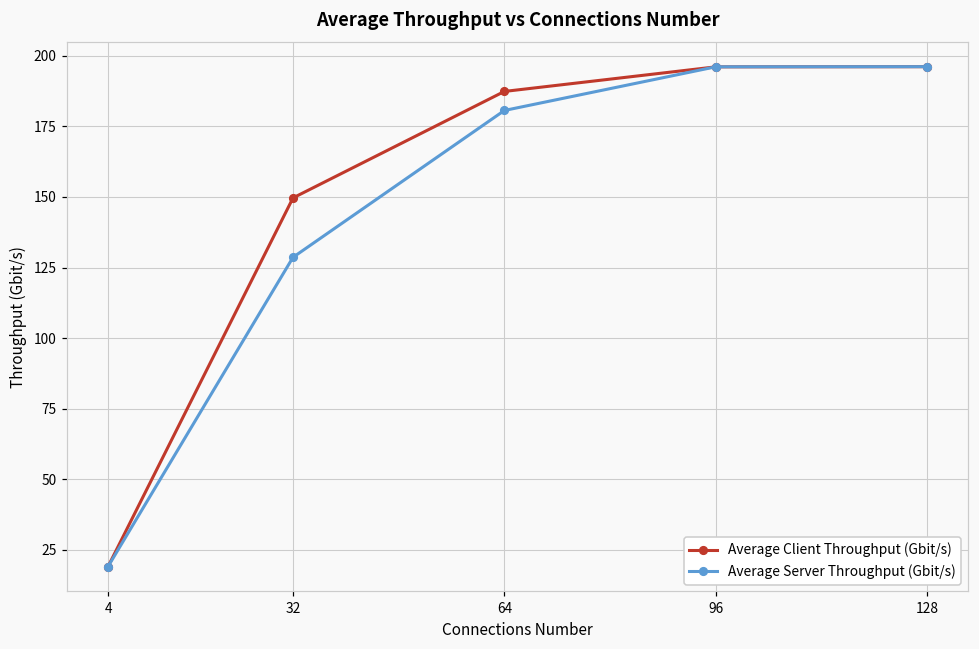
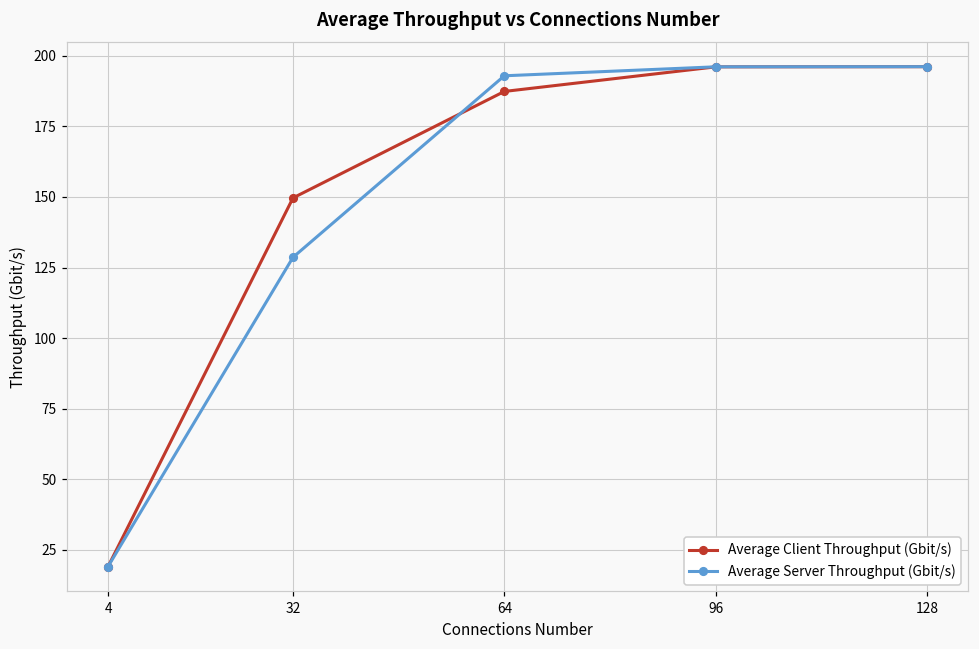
Average Server Throughput (Gbit/s), 64: 181 -> 193
